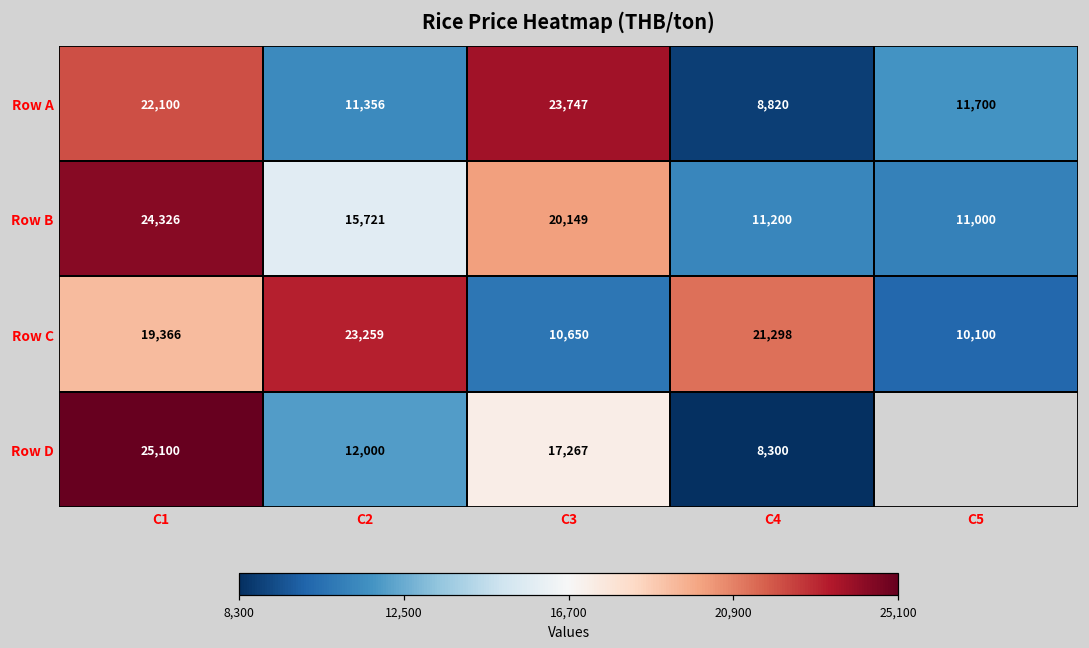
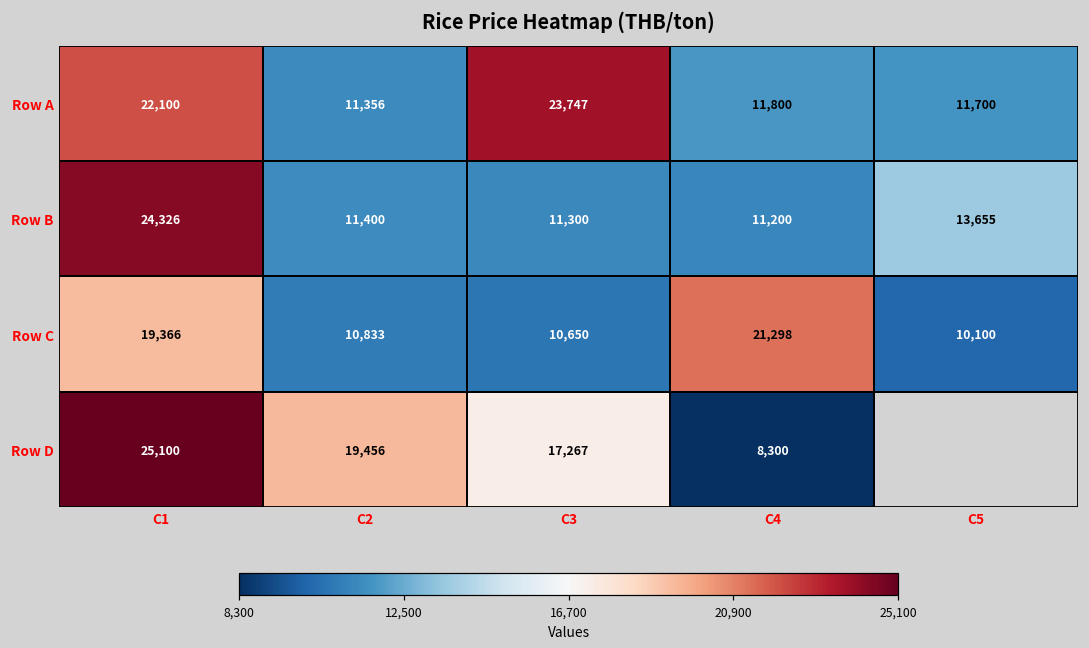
Row A, C4: 8,820 -> 11,800
Row B, C2: 15,721 -> 11,400
Row B, C3: 20,149 -> 11,300
Row B, C5: 11,000 -> 13,655
Row C, C2: 23,259 -> 10,833
Row D, C2: 12,000 -> 19,456
